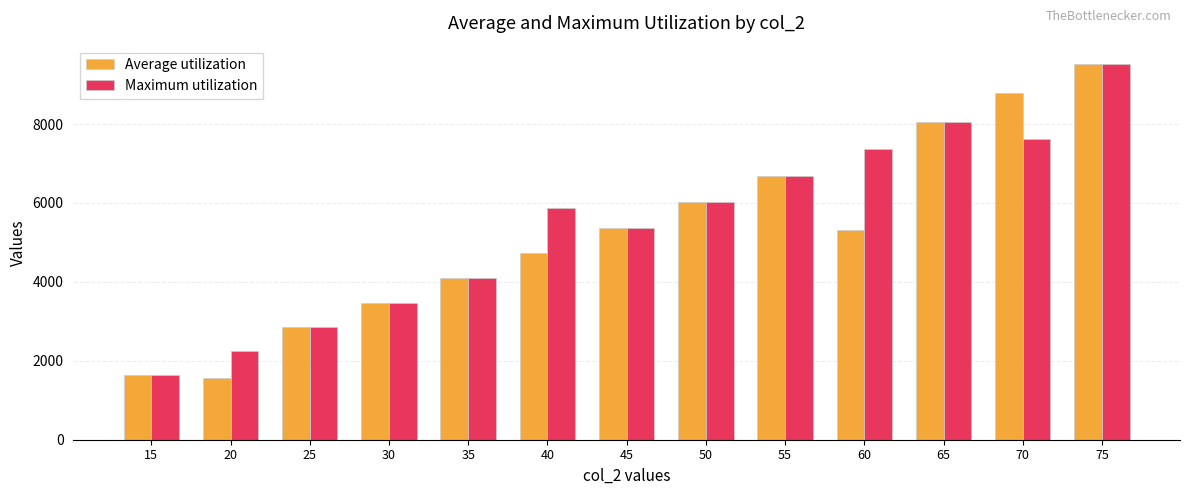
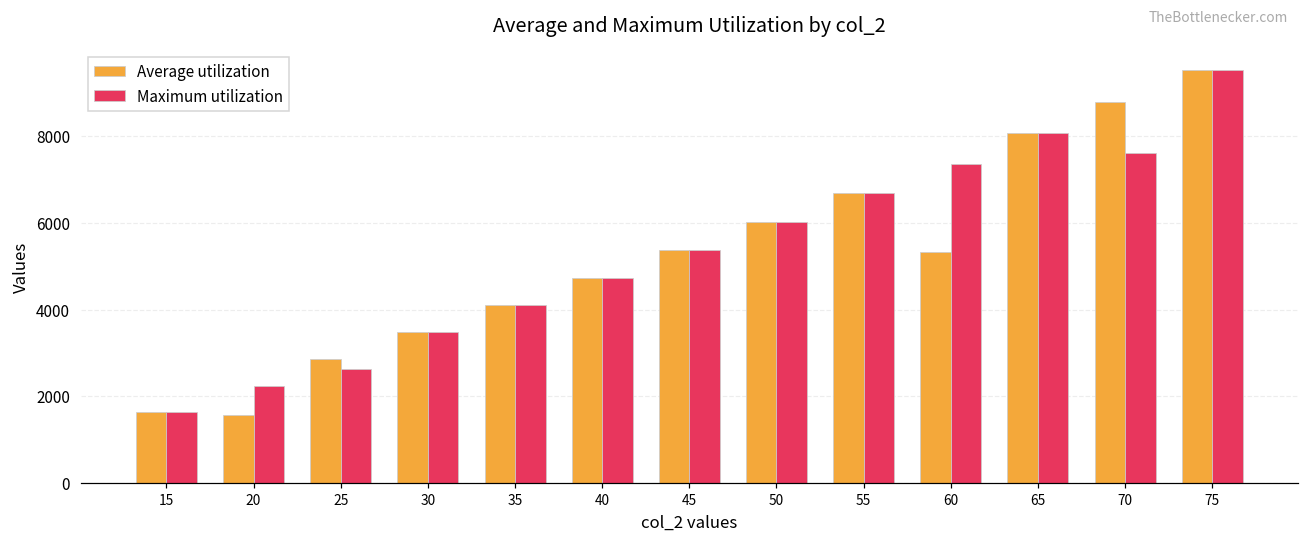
Maximum utilization, 25: 2900 -> 2600
Maximum utilization, 40: 5900 -> 4700
